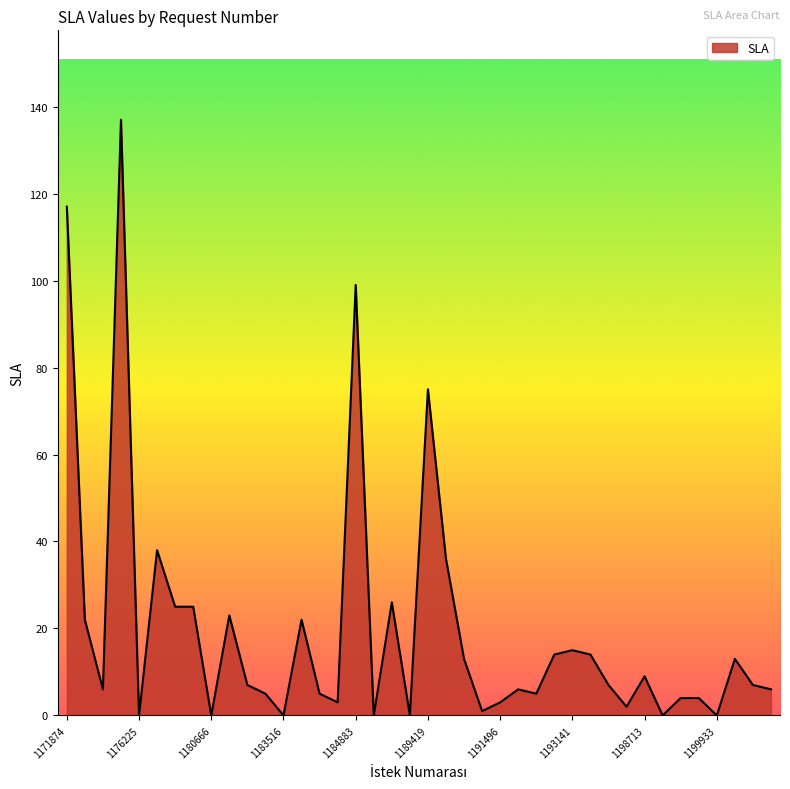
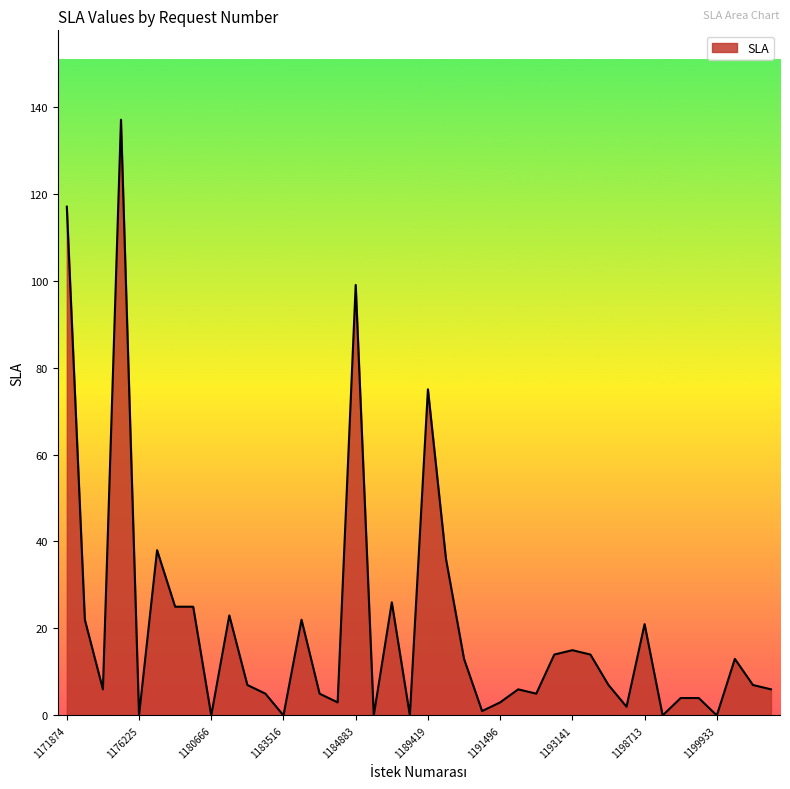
1198713: 9 -> 21
